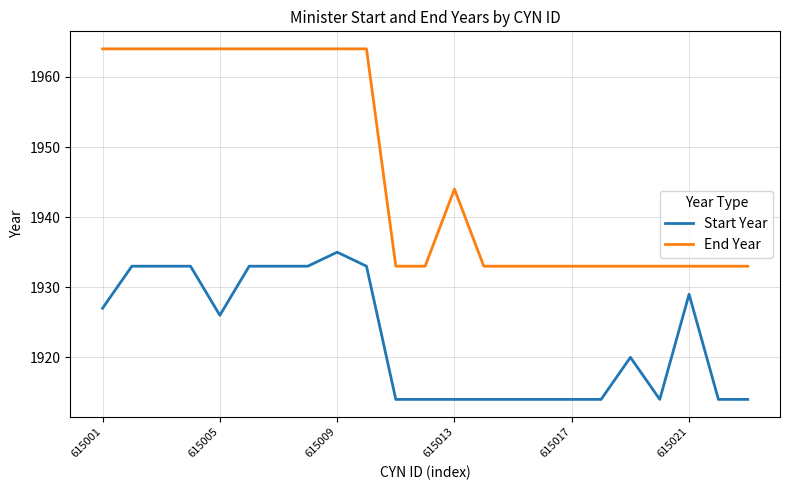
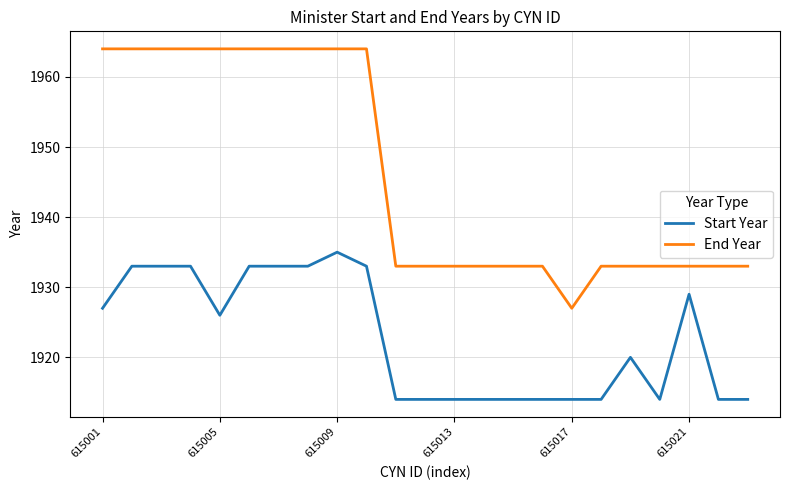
End Year, 615013: 1944 -> 1933
End Year, 615017: 1933 -> 1927
